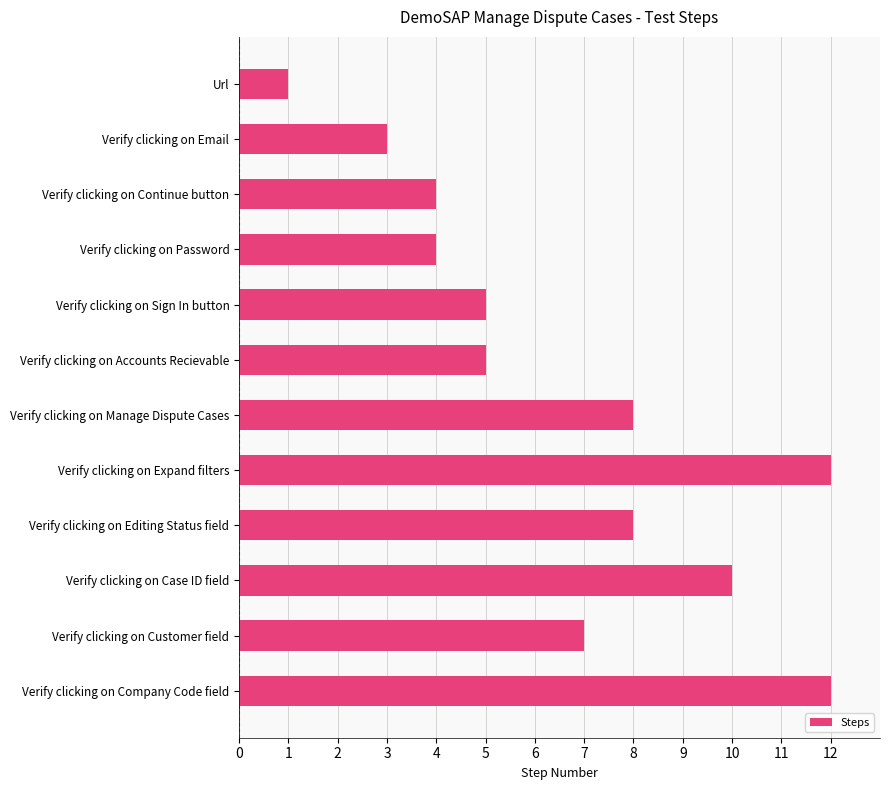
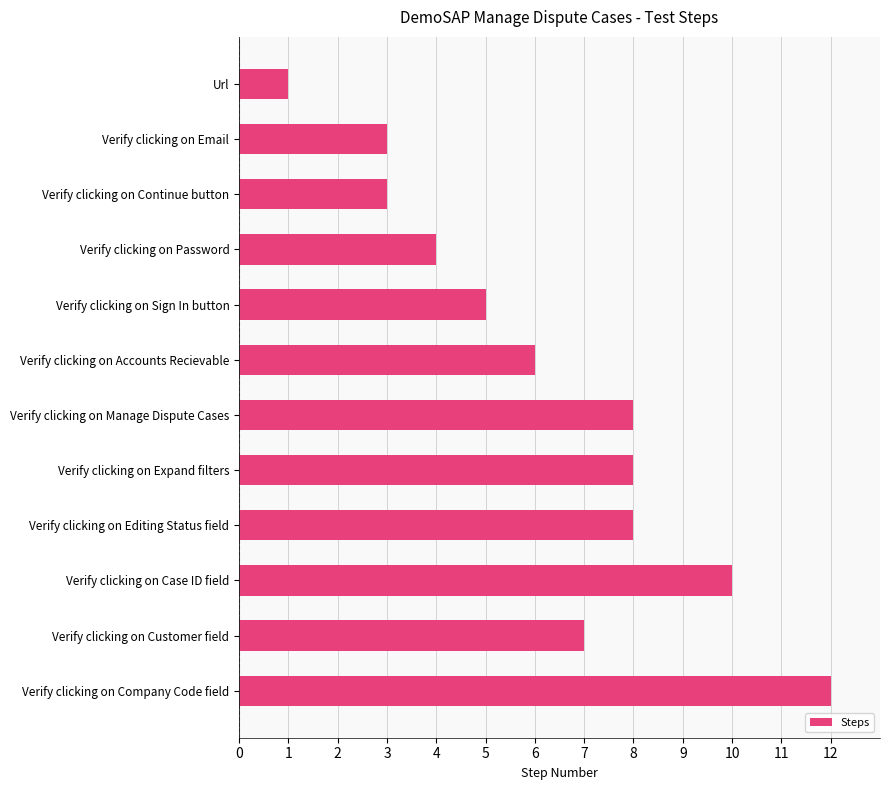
Verify clicking on Continue button: 4 -> 3
Verify clicking on Accounts Recievable: 5 -> 6
Verify clicking on Expand filters: 12 -> 8
